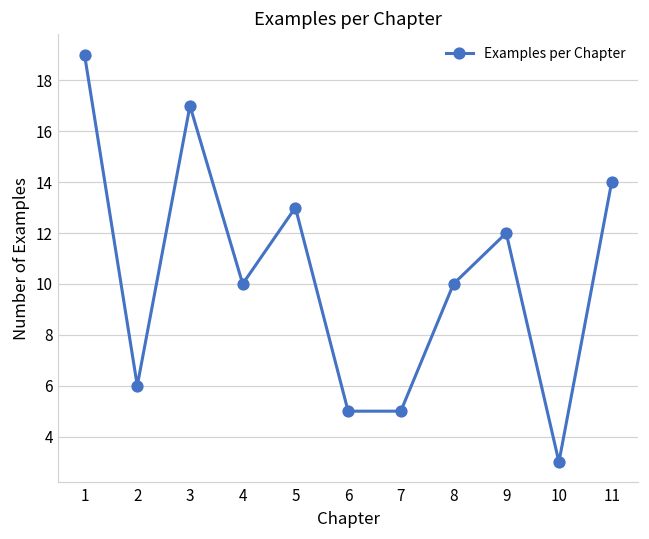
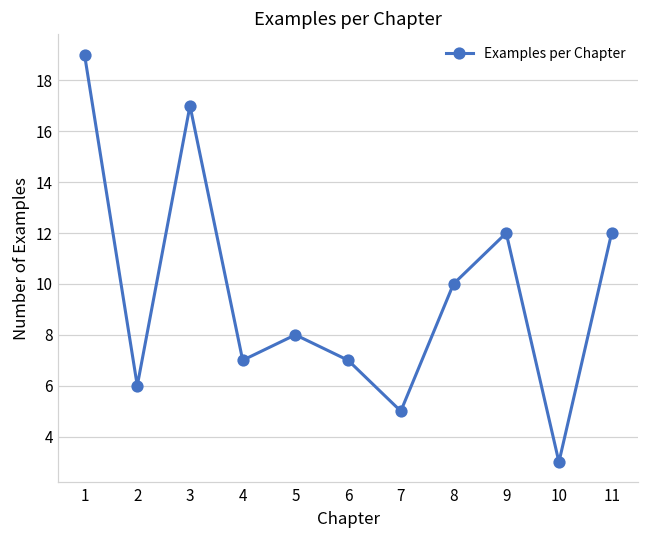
4: 10 -> 7
5: 13 -> 8
6: 5 -> 7
11: 14 -> 12
